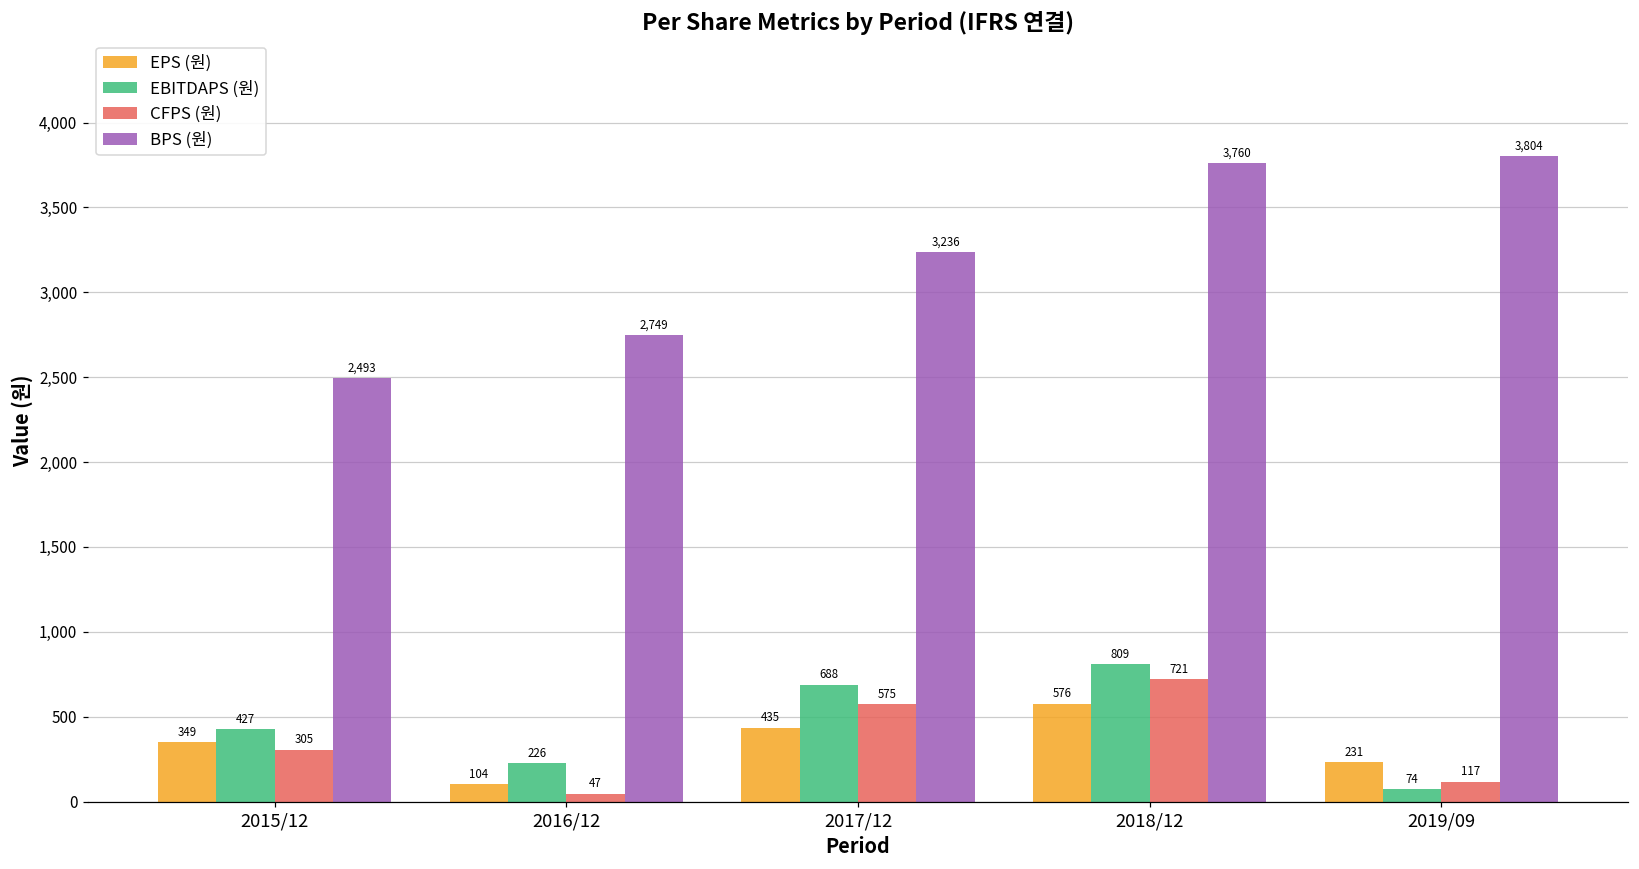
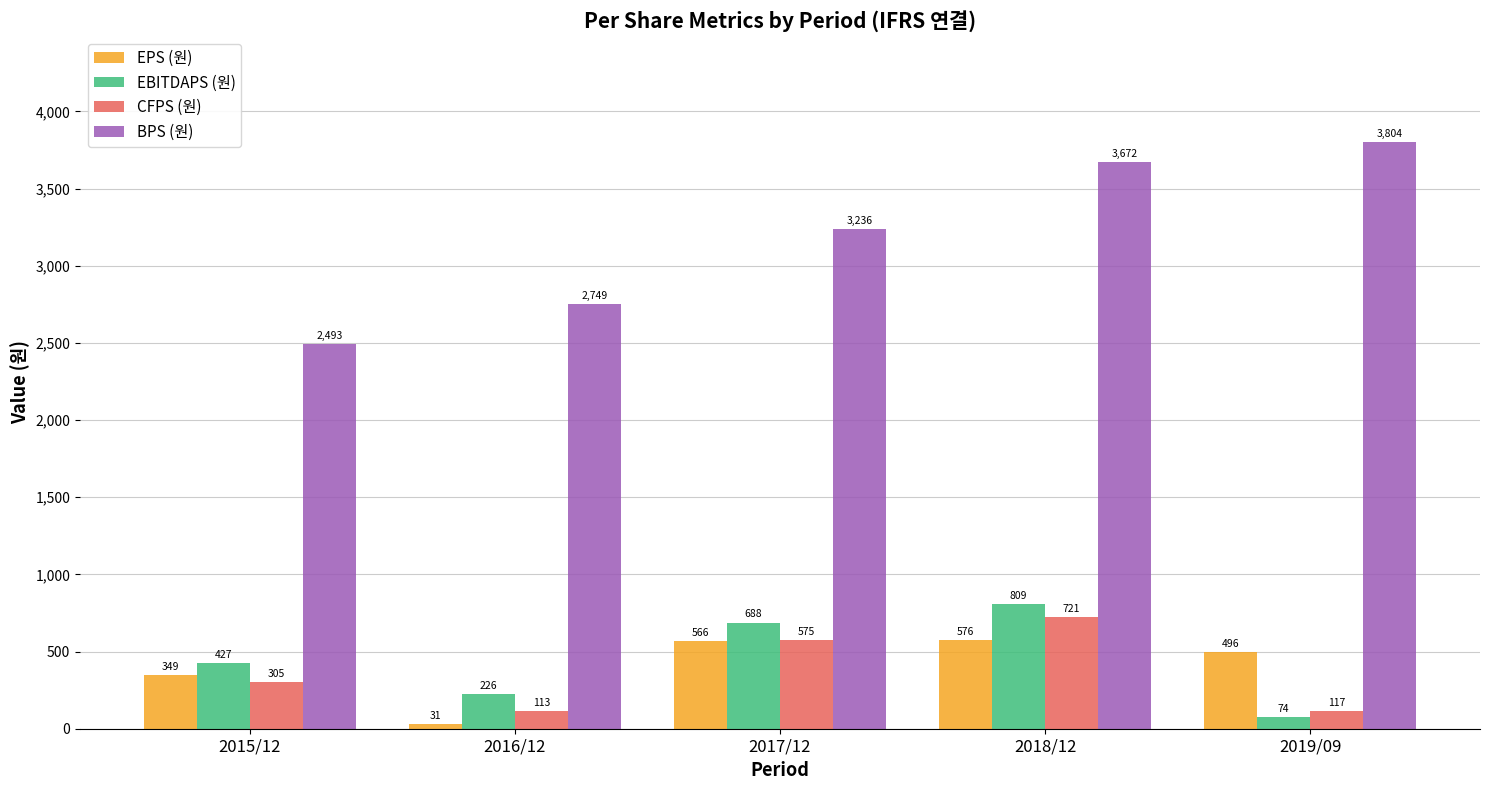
EPS (원), 2016/12: 104 -> 31
CFPS (원), 2016/12: 47 -> 113
EPS (원), 2017/12: 435 -> 566
BPS (원), 2018/12: 3,760 -> 3,672
EPS (원), 2019/09: 231 -> 496
